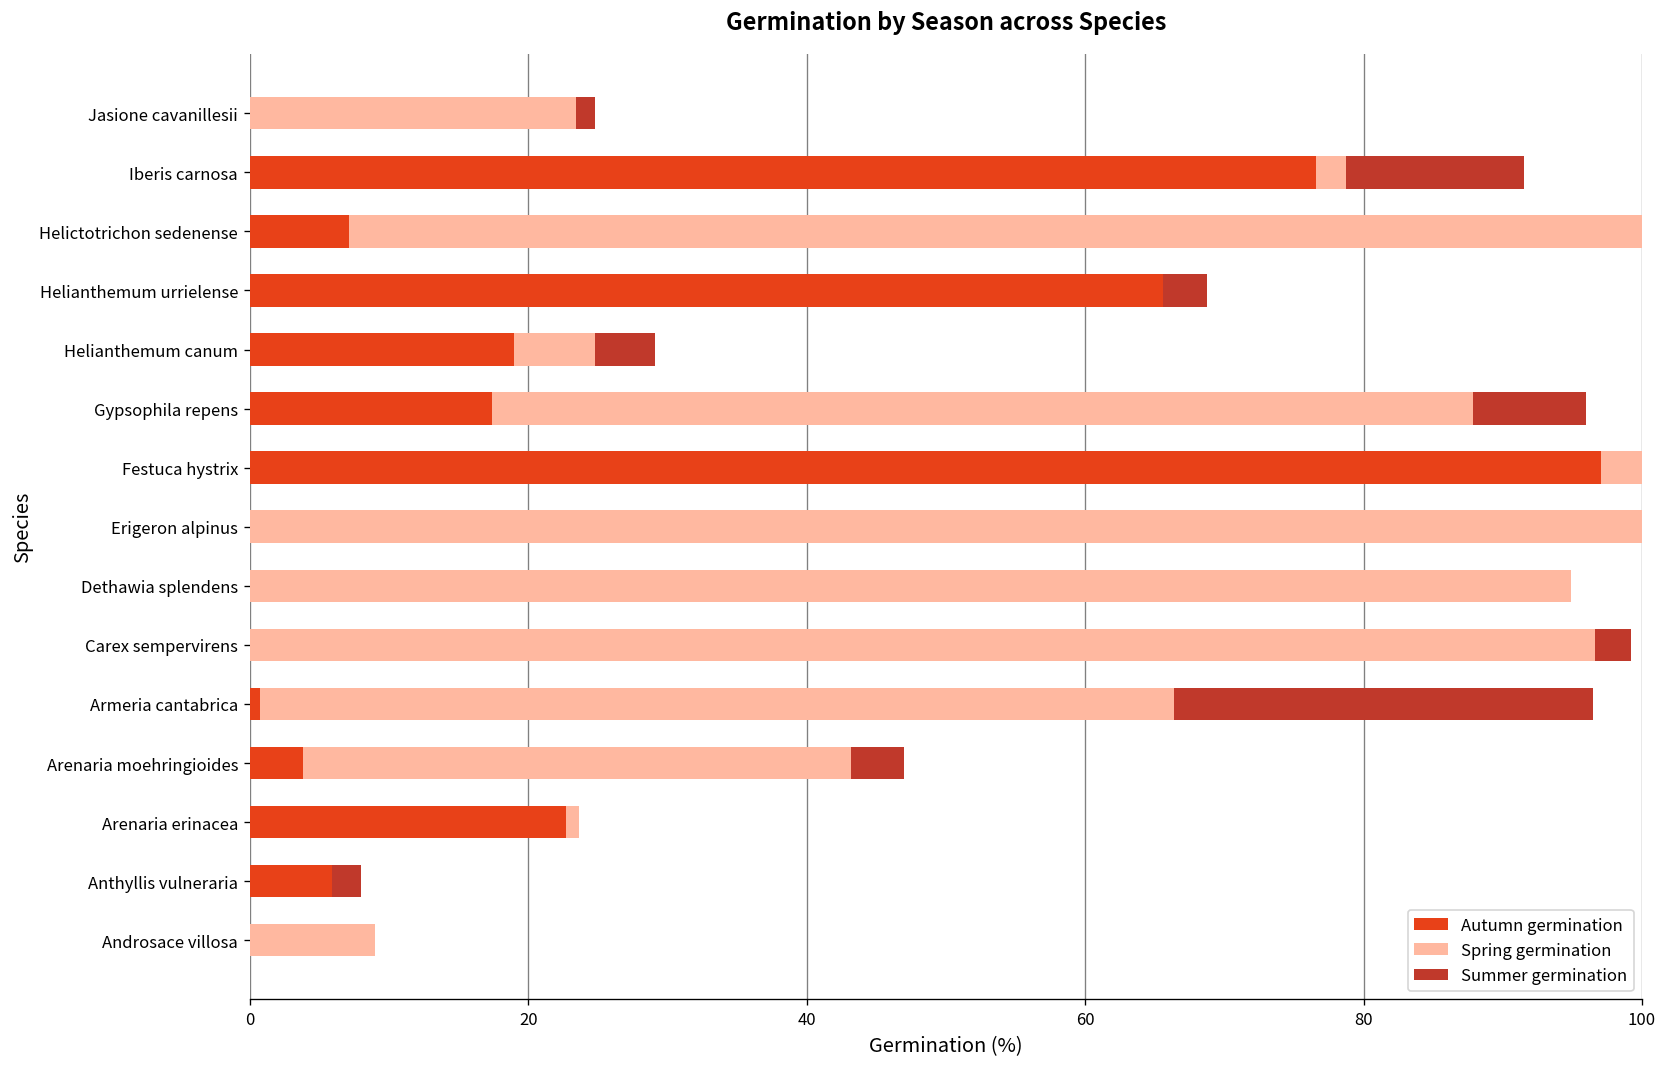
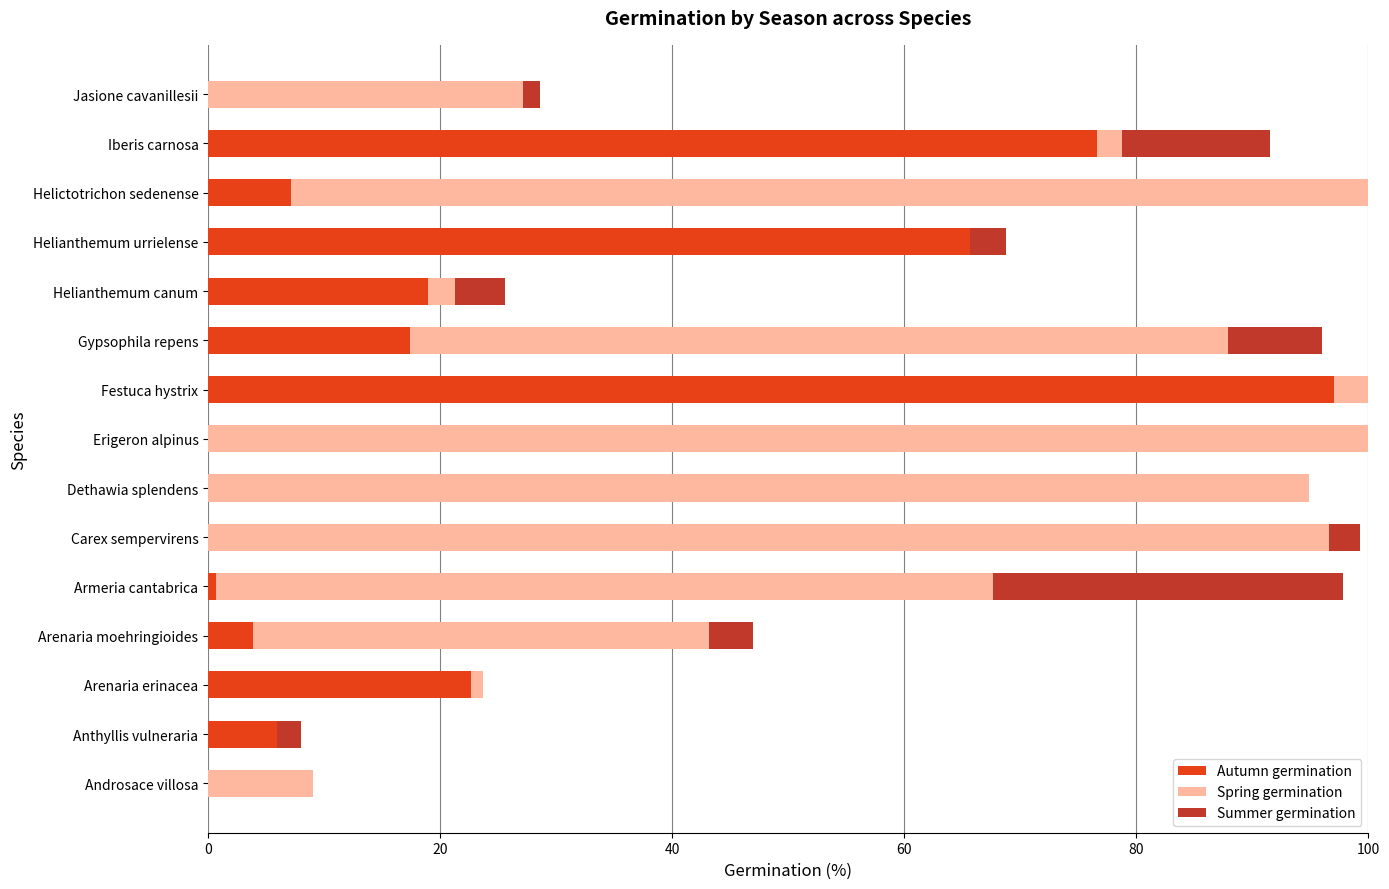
Spring germination, Jasione cavanillesii: 23.4 -> 27.1
Spring germination, Helianthemum canum: 5.8 -> 2.3
Spring germination, Armeria cantabrica: 65.7 -> 67.0
